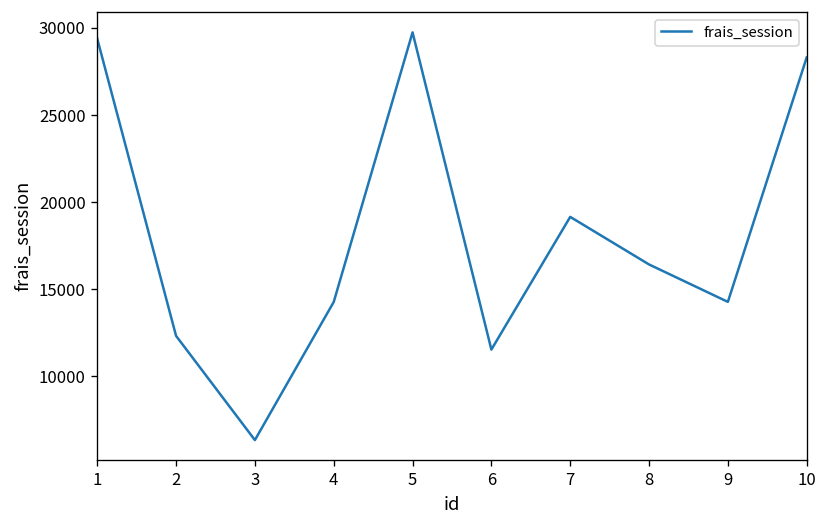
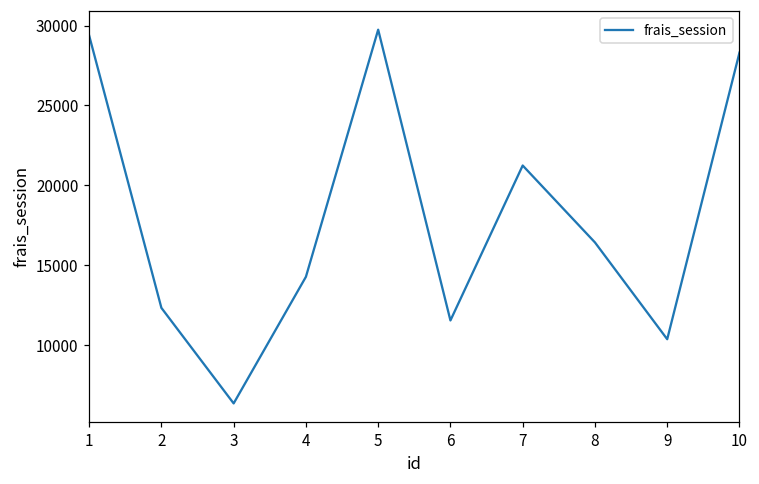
7: 19200 -> 21200
9: 14300 -> 10400
